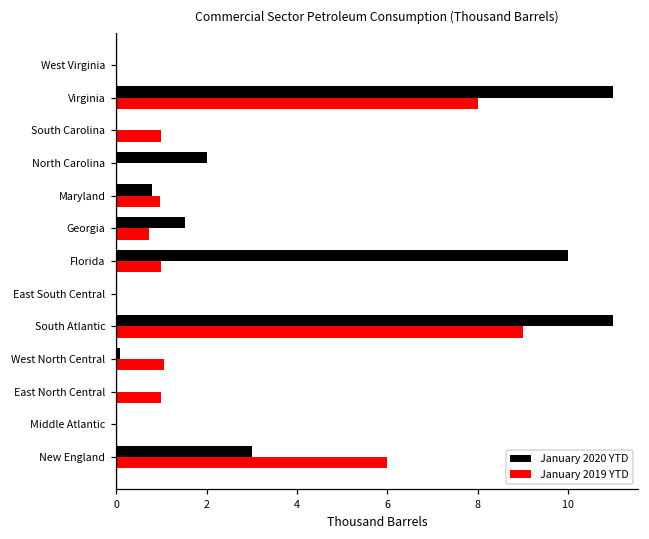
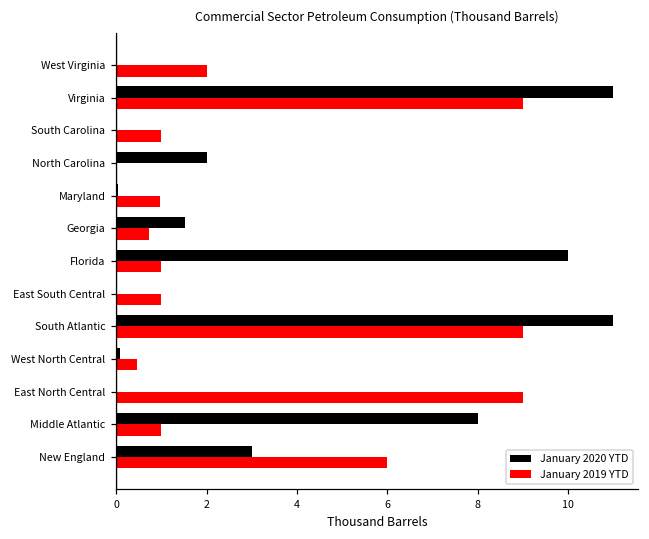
January 2019 YTD, West Virginia: 0 -> 2
January 2019 YTD, Virginia: 8 -> 9
January 2020 YTD, Maryland: 0.8 -> 0.0
January 2019 YTD, East South Central: 0 -> 1
January 2019 YTD, West North Central: 1.1 -> 0.5
January 2019 YTD, East North Central: 1 -> 9
January 2020 YTD, Middle Atlantic: 0 -> 8
January 2019 YTD, Middle Atlantic: 0 -> 1
